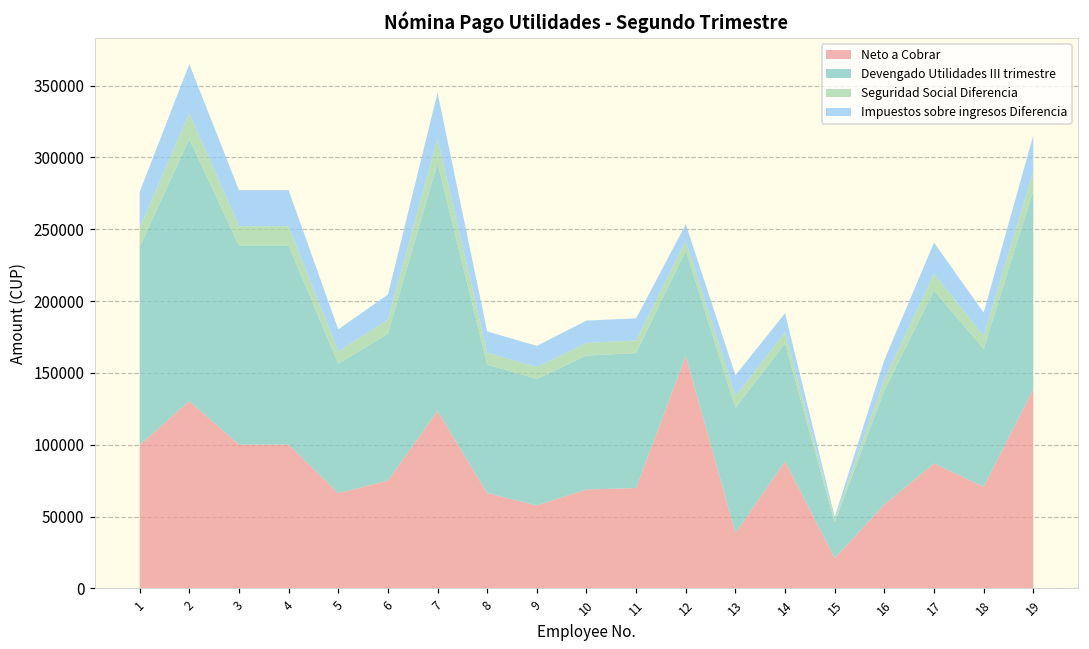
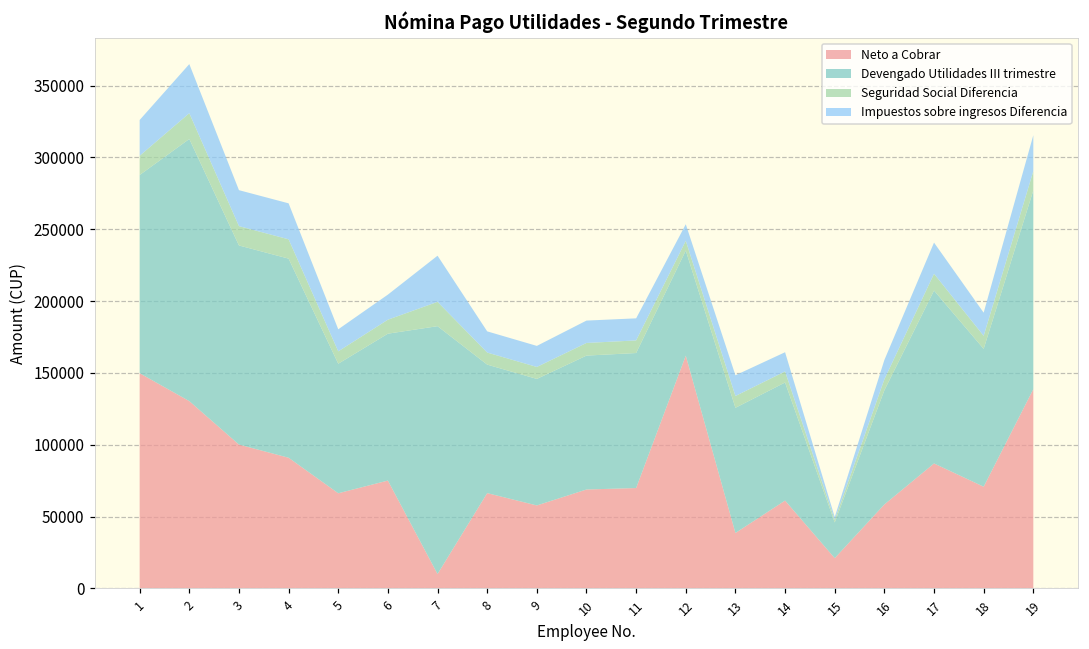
Neto a Cobrar, 1: 100000 -> 150000
Neto a Cobrar, 4: 100000 -> 91000
Neto a Cobrar, 7: 123000 -> 10000
Neto a Cobrar, 14: 88000 -> 61000
